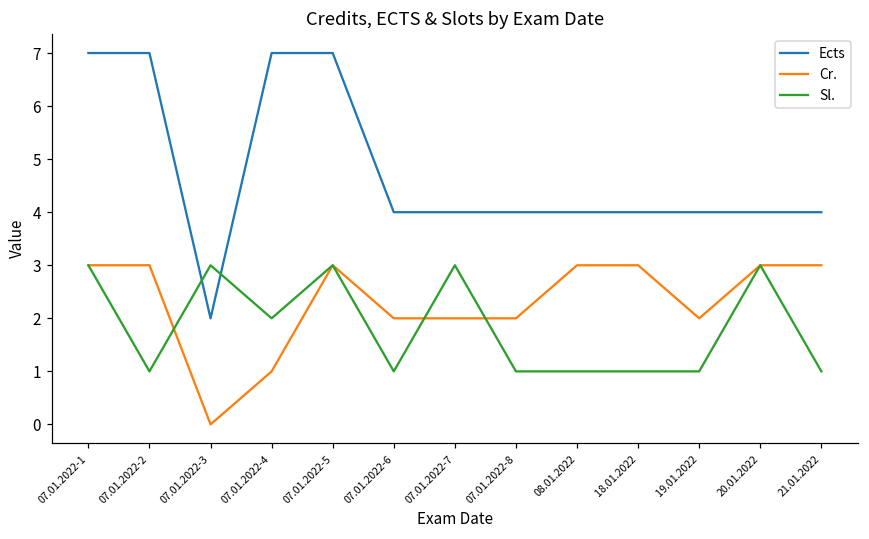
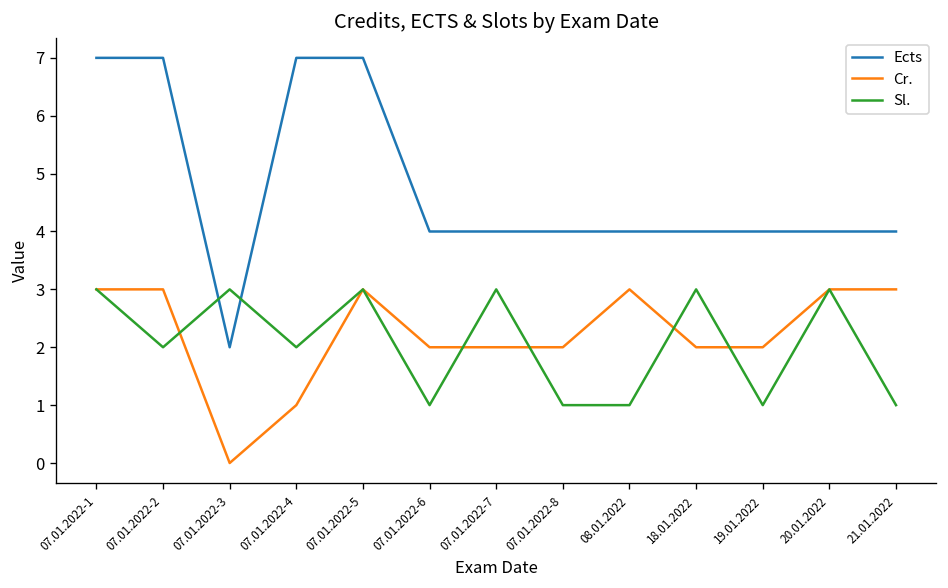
Sl., 07.01.2022-2: 1 -> 2
Cr., 18.01.2022: 3 -> 2
Sl., 18.01.2022: 1 -> 3
